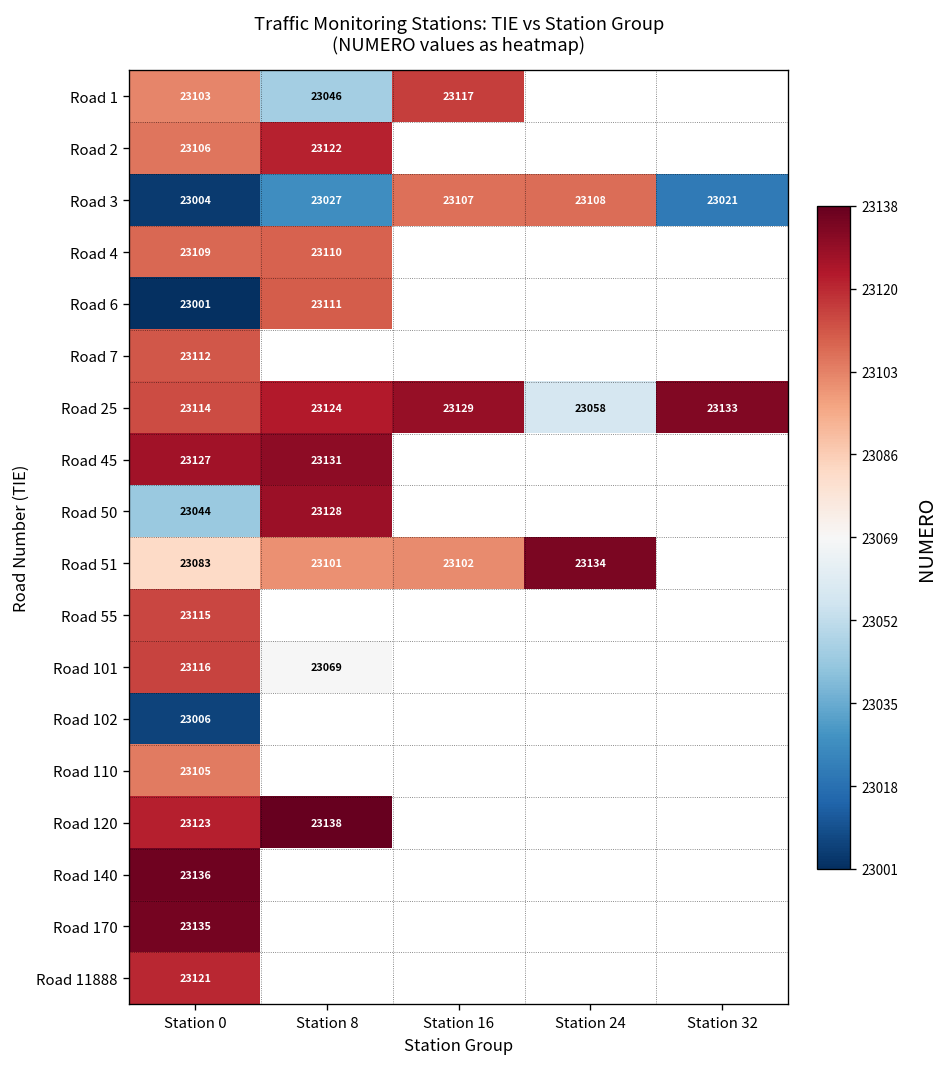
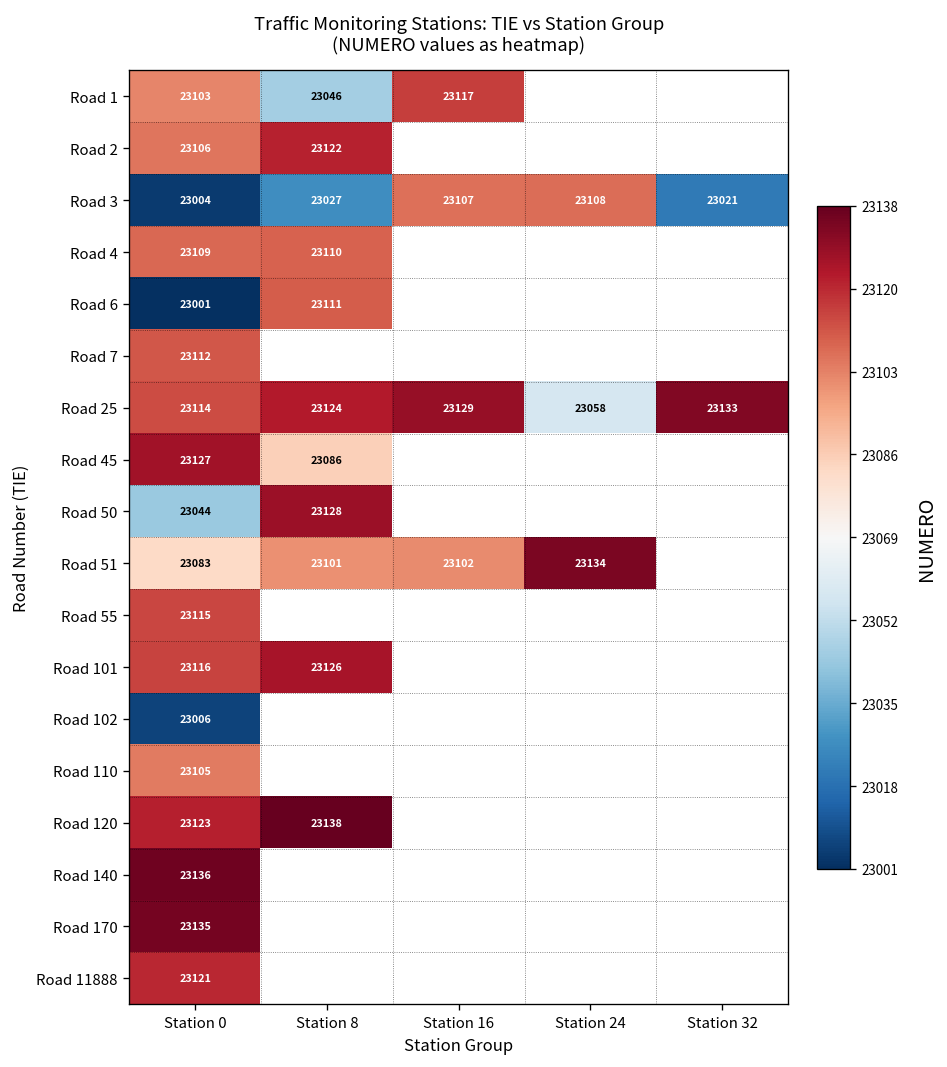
Road 45, Station 8: 23131 -> 23086
Road 101, Station 8: 23069 -> 23126
